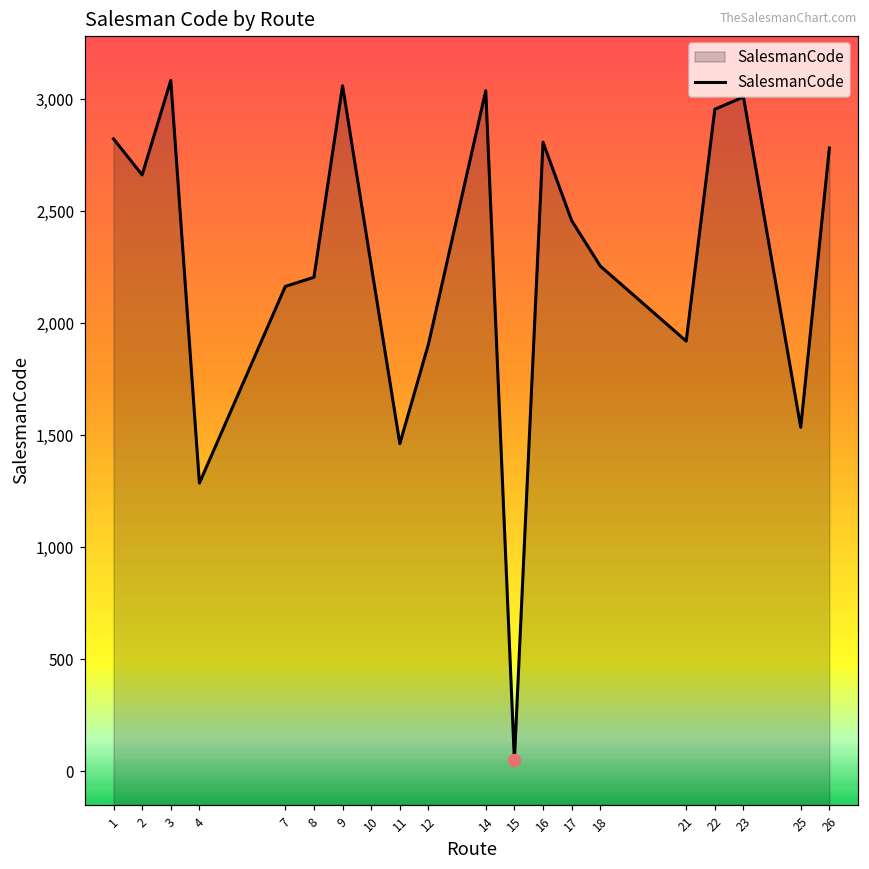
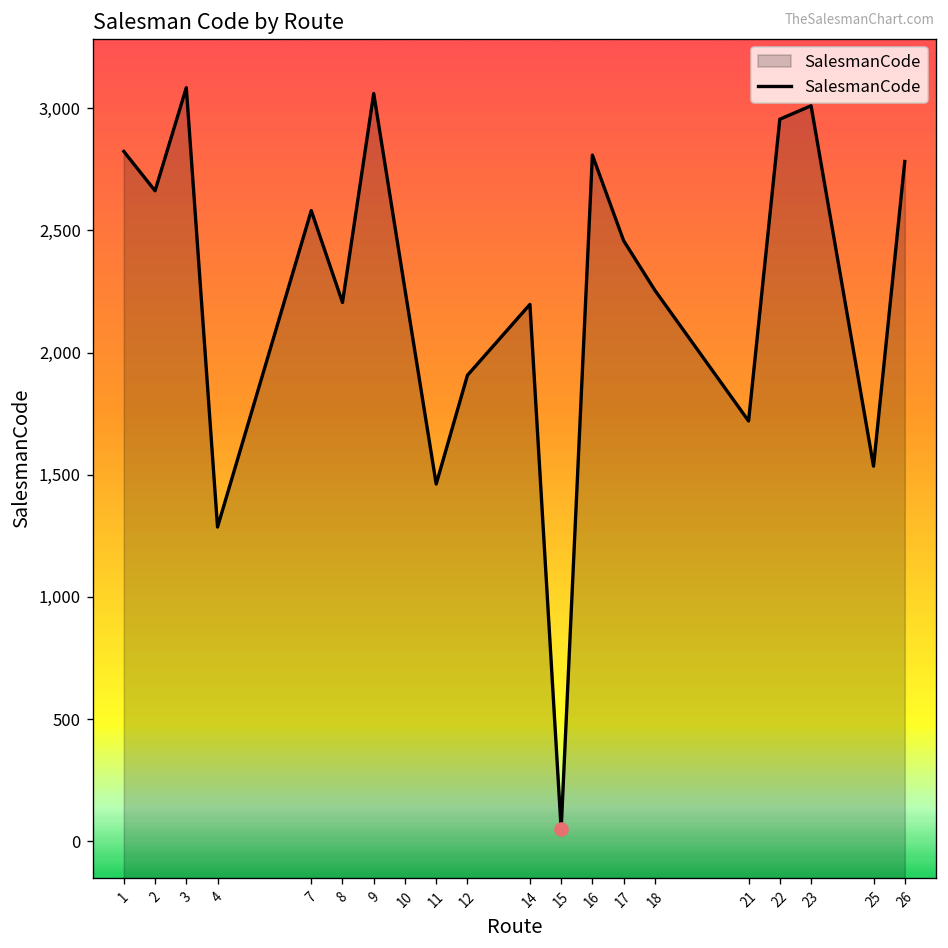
SalesmanCode, 7: 2,160 -> 2,580
SalesmanCode, 14: 3,040 -> 2,200
SalesmanCode, 21: 1,920 -> 1,720
